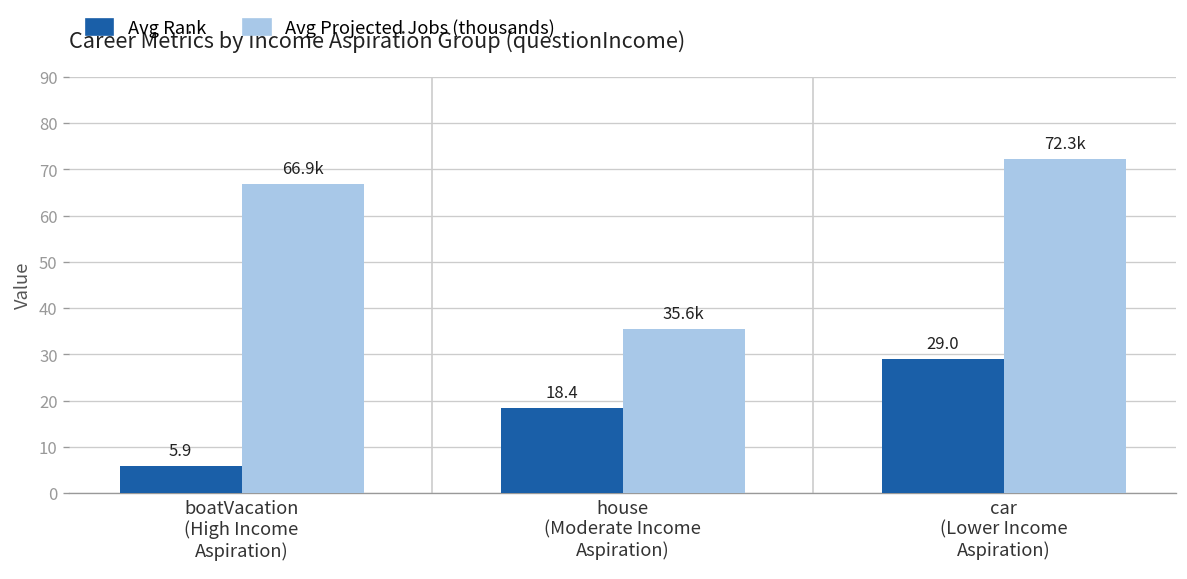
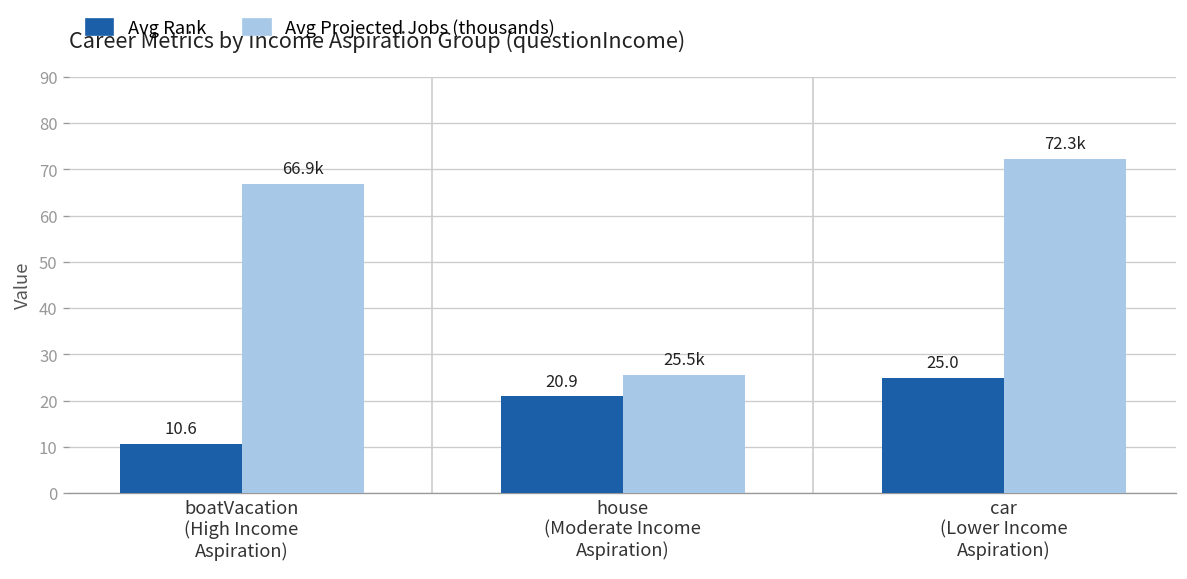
Avg Rank, boatVacation (High Income Aspiration): 5.9 -> 10.6
Avg Rank, house (Moderate Income Aspiration): 18.4 -> 20.9
Avg Projected Jobs (thousands), house (Moderate Income Aspiration): 35.6k -> 25.5k
Avg Rank, car (Lower Income Aspiration): 29.0 -> 25.0
